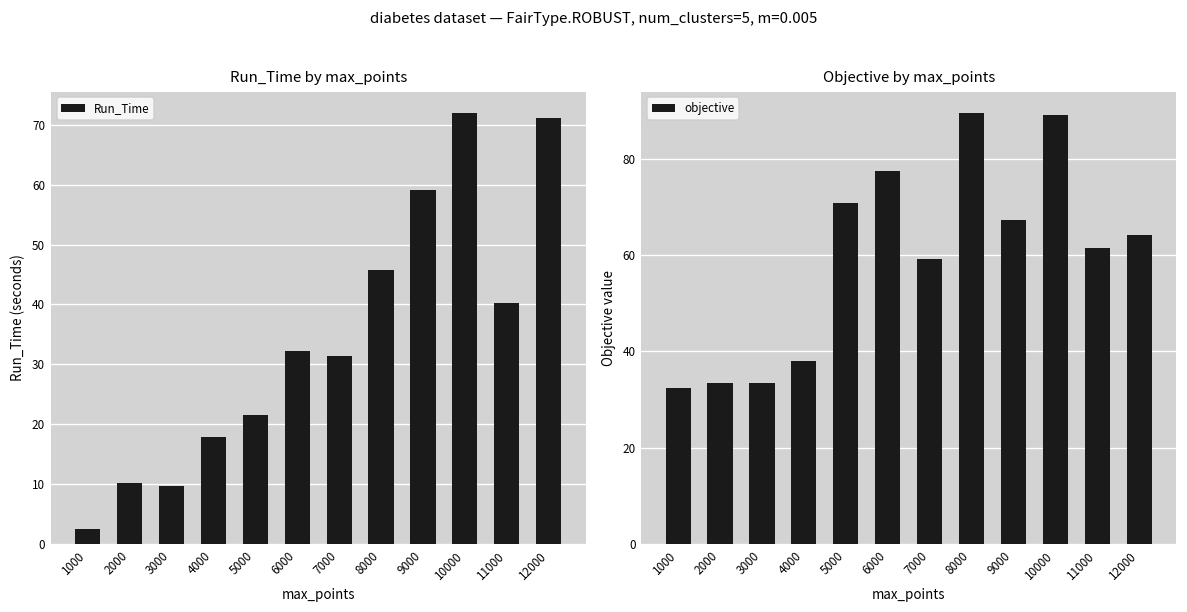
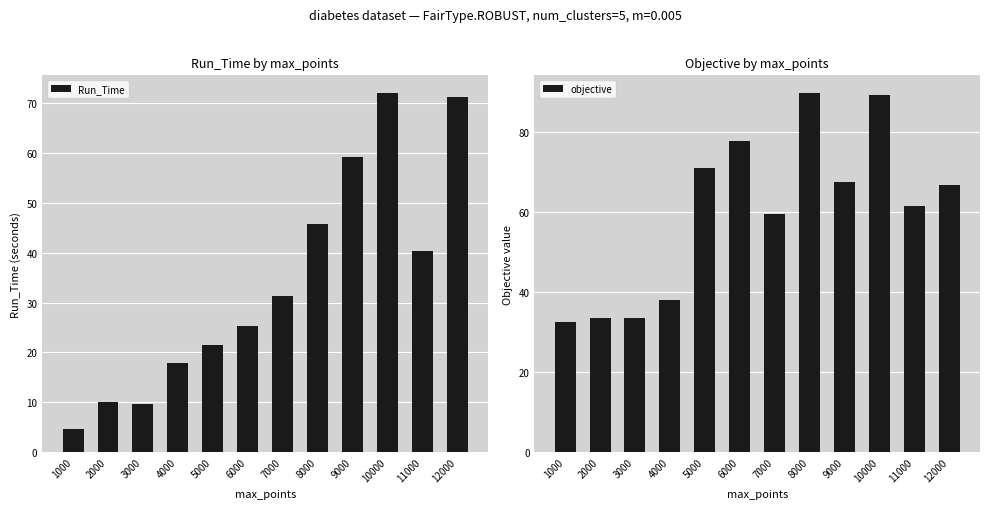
Run_Time by max_points, 1000: 2 -> 5
Run_Time by max_points, 6000: 32 -> 25
Objective by max_points, 12000: 64 -> 67
